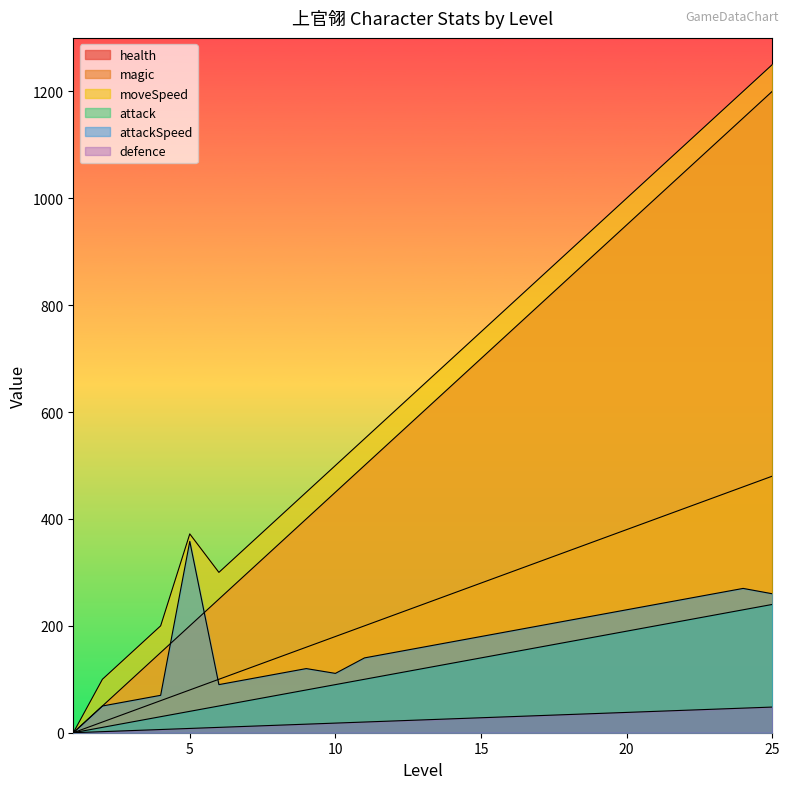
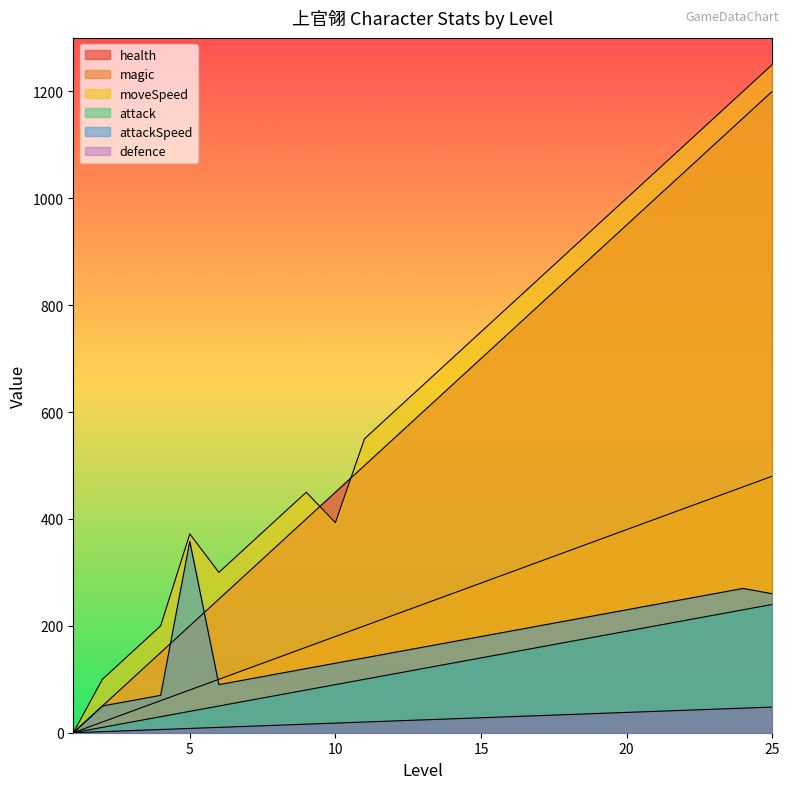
moveSpeed, 10: 500 -> 390
attackSpeed, 10: 110 -> 130
